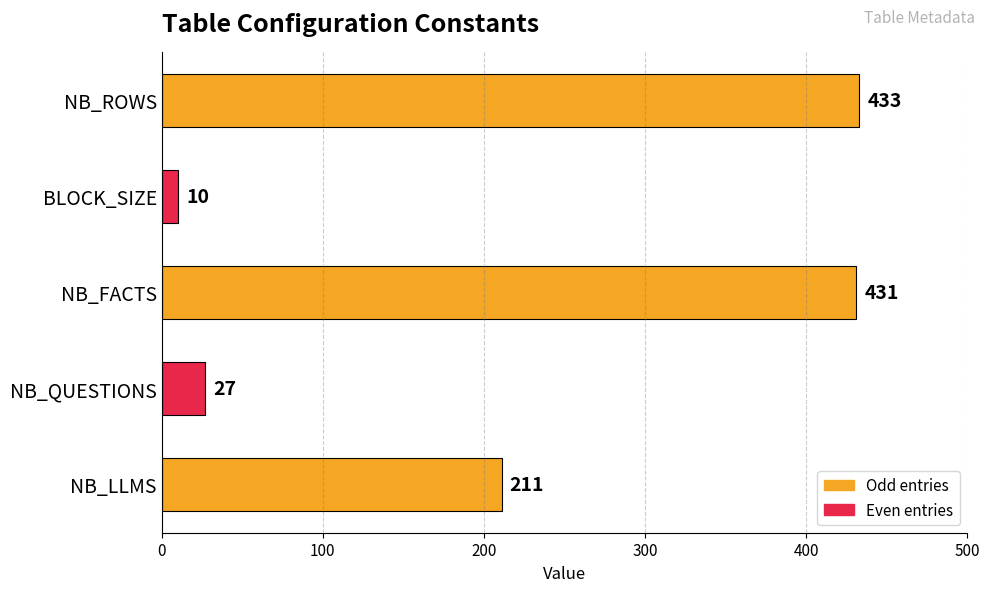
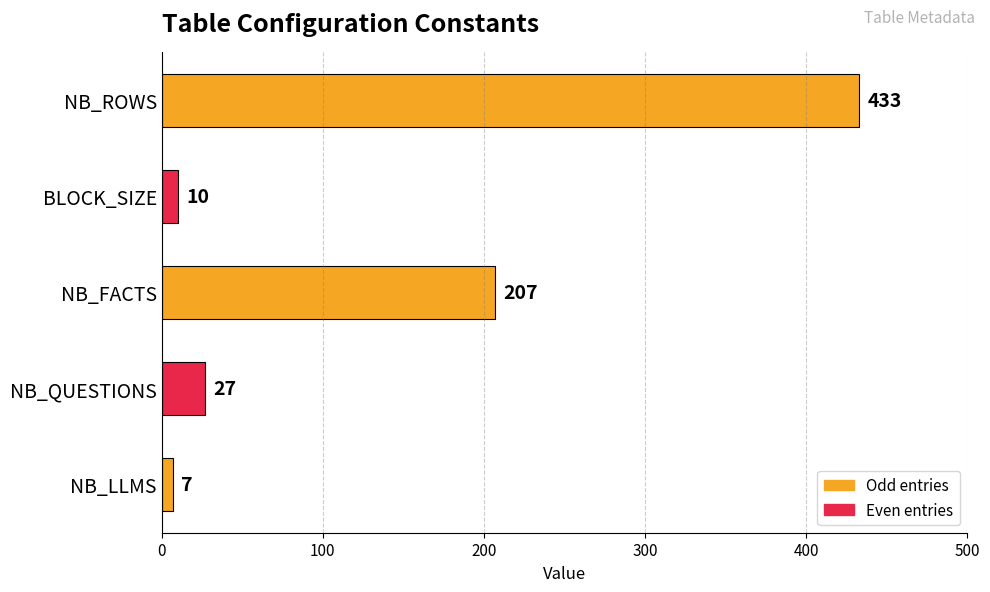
NB_FACTS: 431 -> 207
NB_LLMS: 211 -> 7
